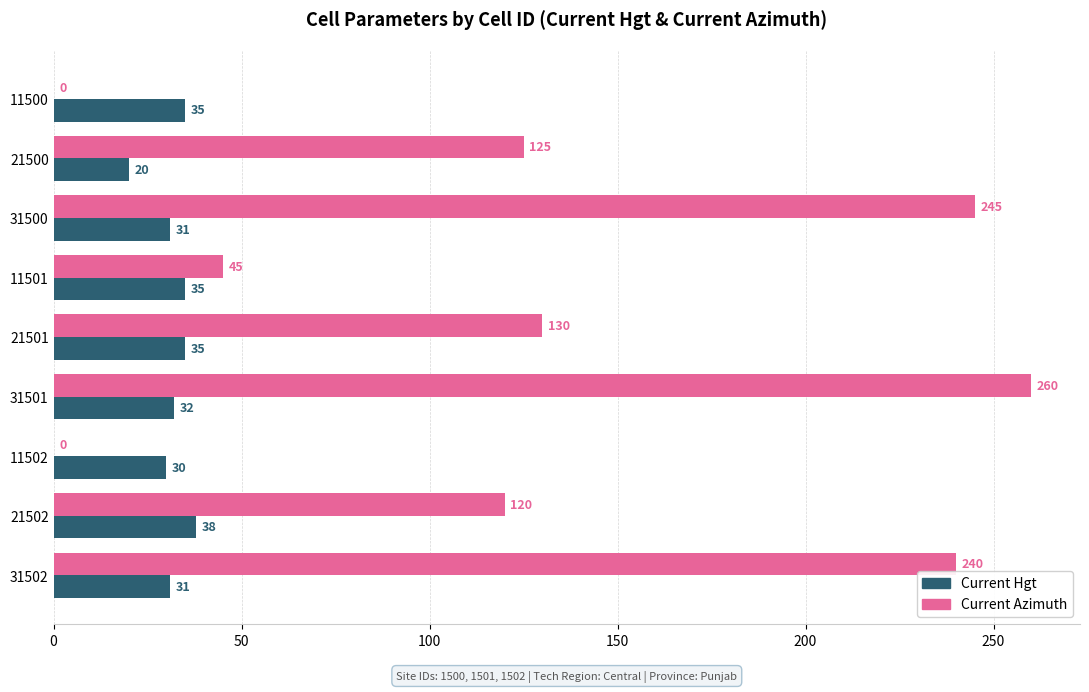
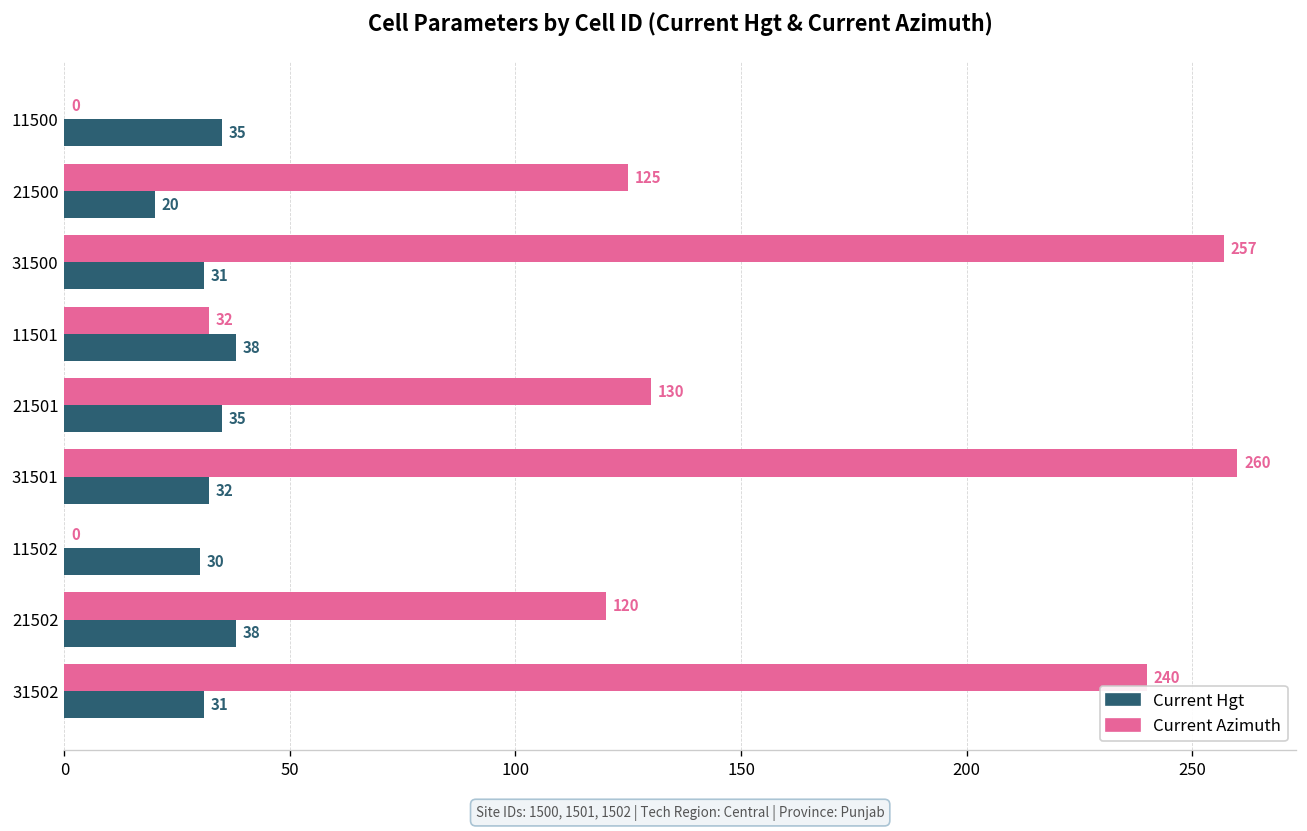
Current Azimuth, 31500: 245 -> 257
Current Azimuth, 11501: 45 -> 32
Current Hgt, 11501: 35 -> 38
